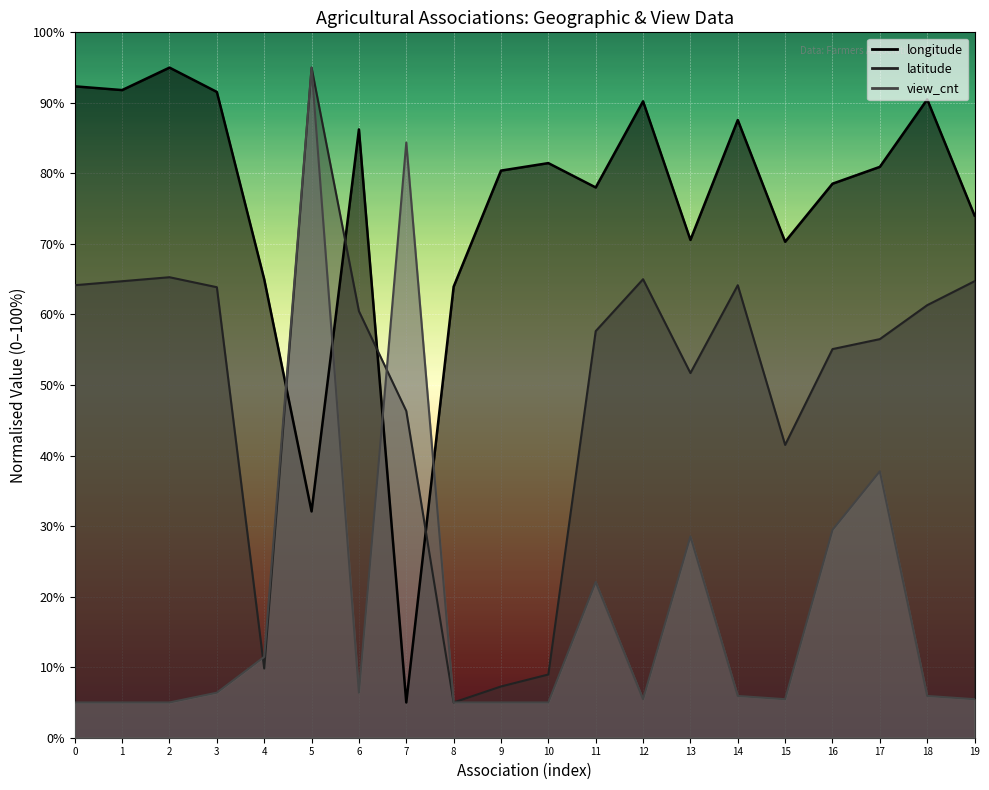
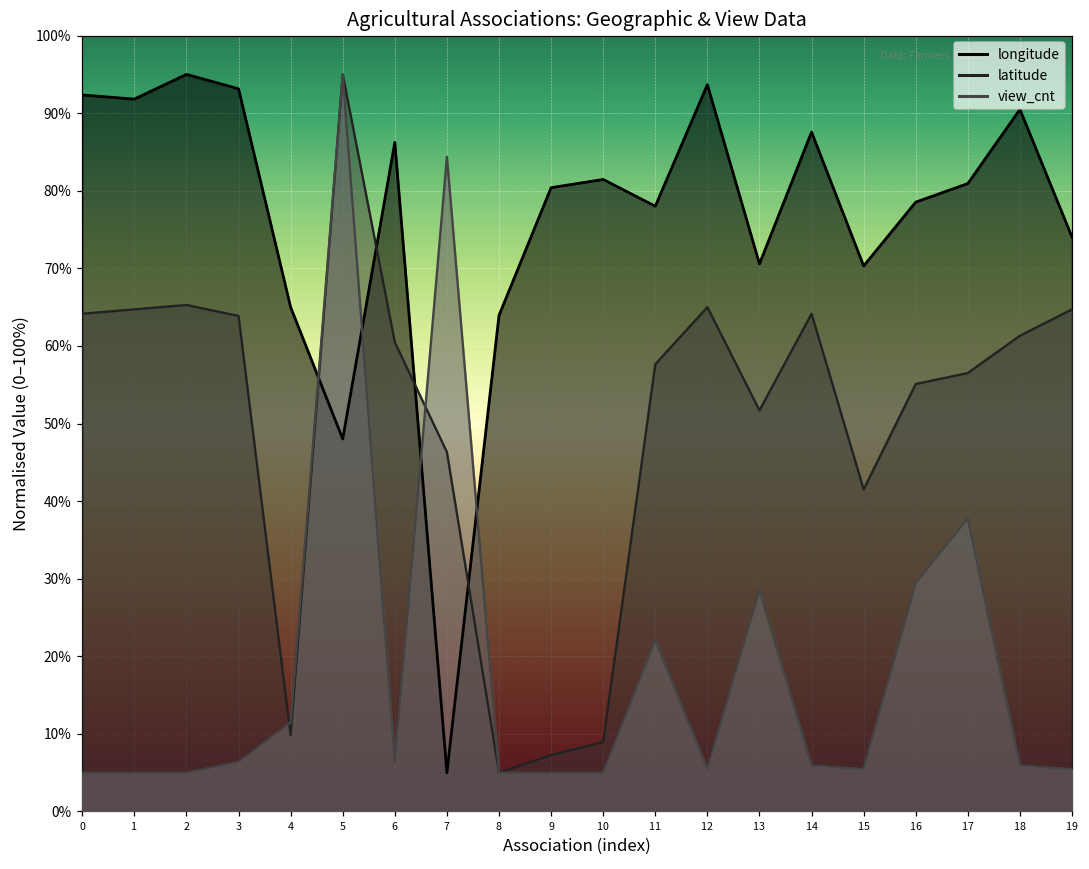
longitude, 3: 92% -> 93%
longitude, 5: 32% -> 48%
longitude, 12: 90% -> 94%
